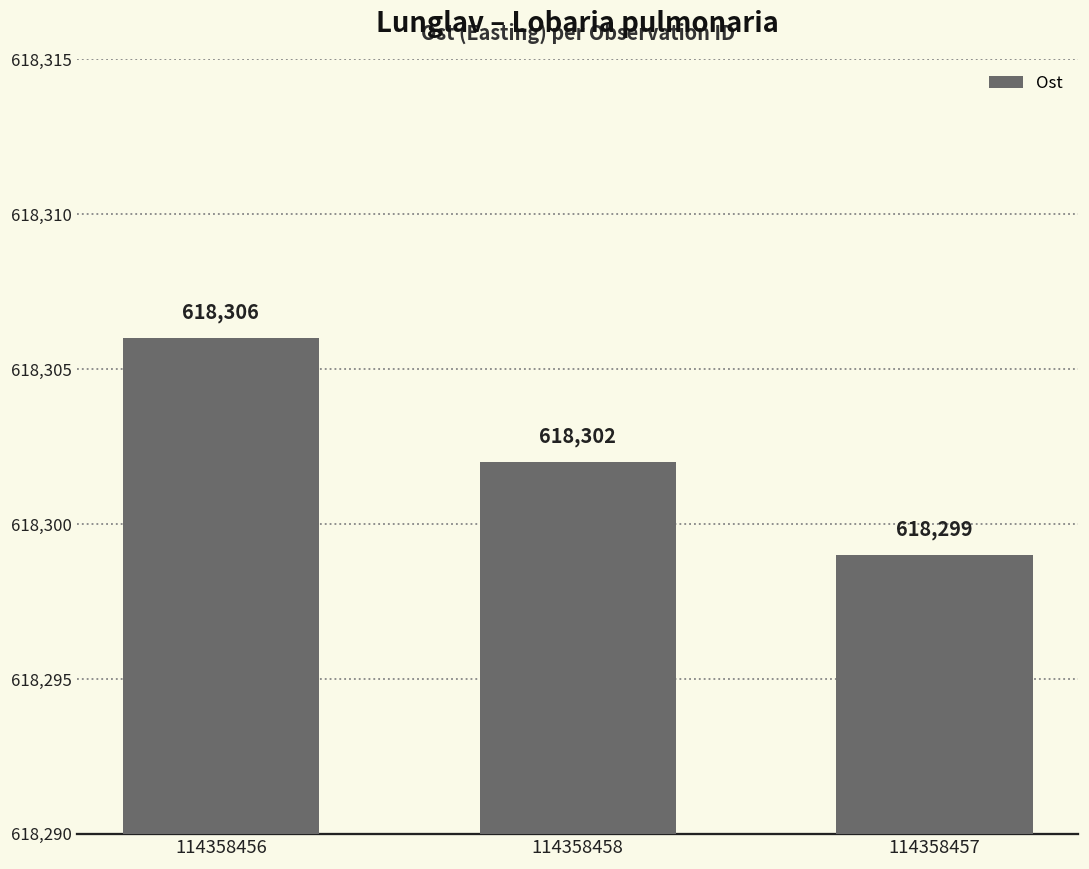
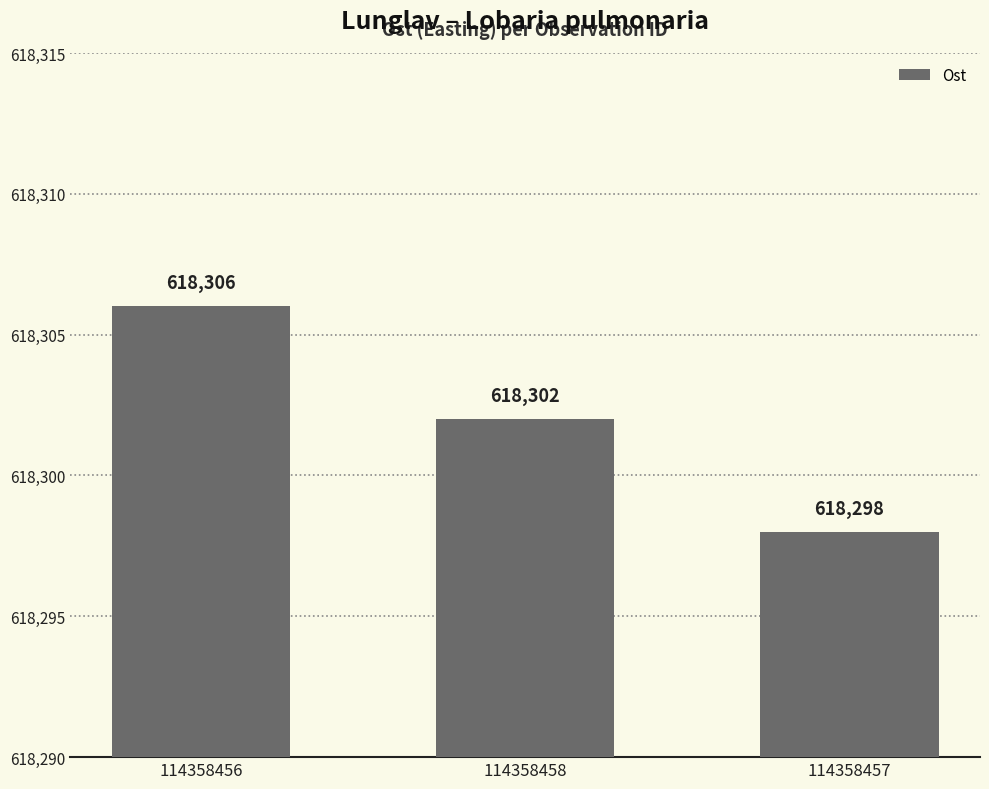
114358457: 618,299 -> 618,298
